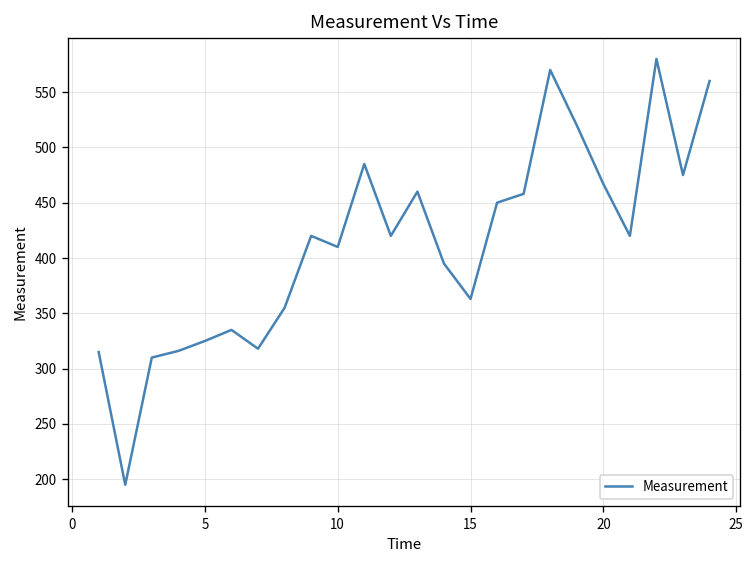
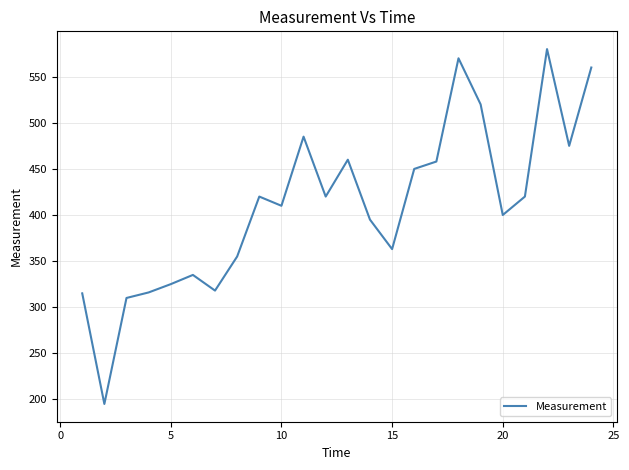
20: 470 -> 400
